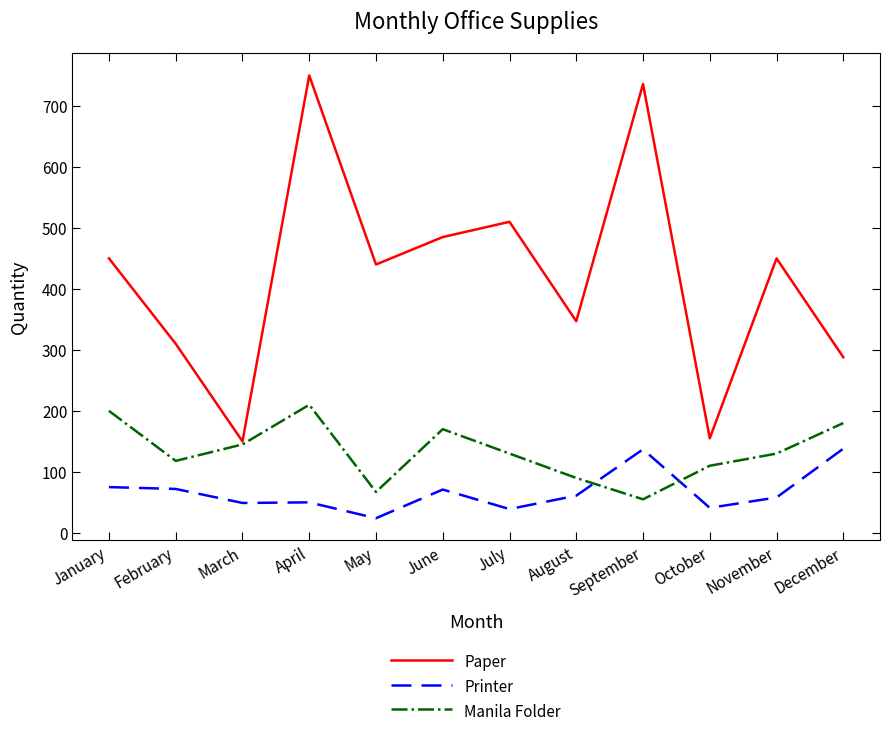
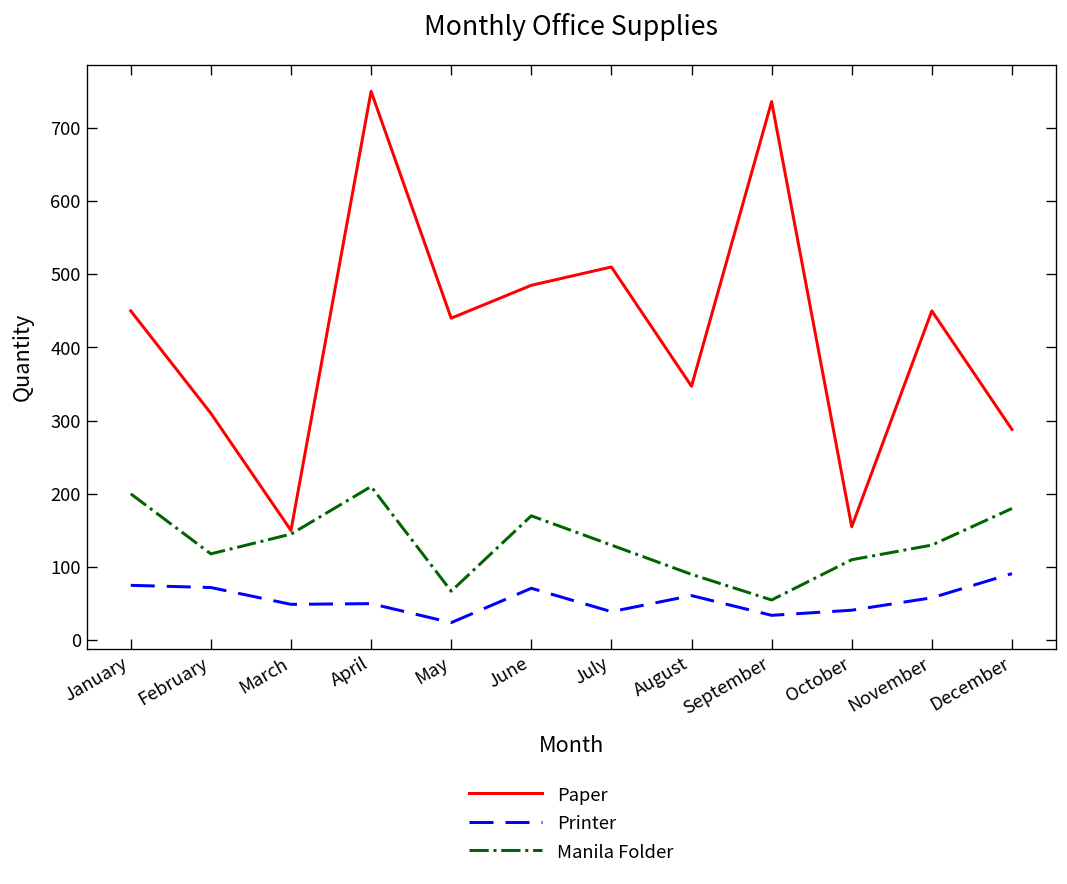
Printer, September: 140 -> 30
Printer, December: 140 -> 90
